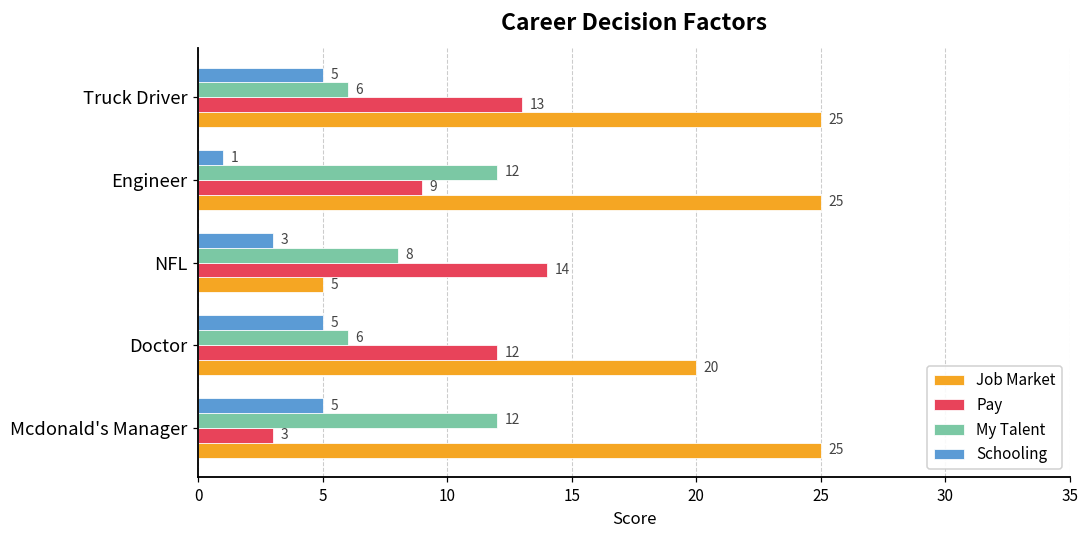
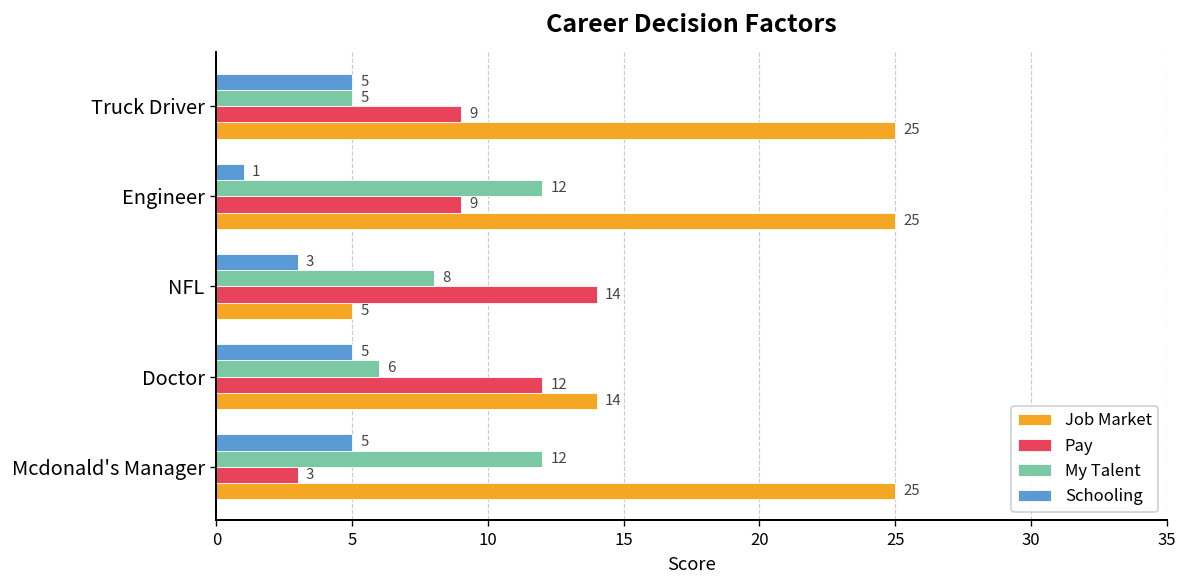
My Talent, Truck Driver: 6 -> 5
Pay, Truck Driver: 13 -> 9
Job Market, Doctor: 20 -> 14
